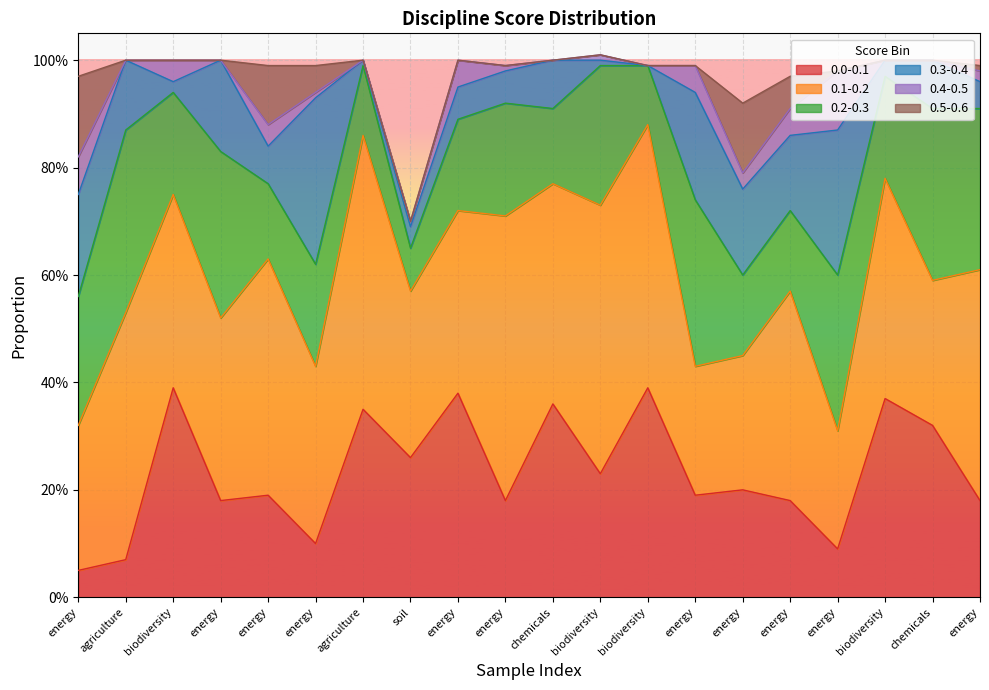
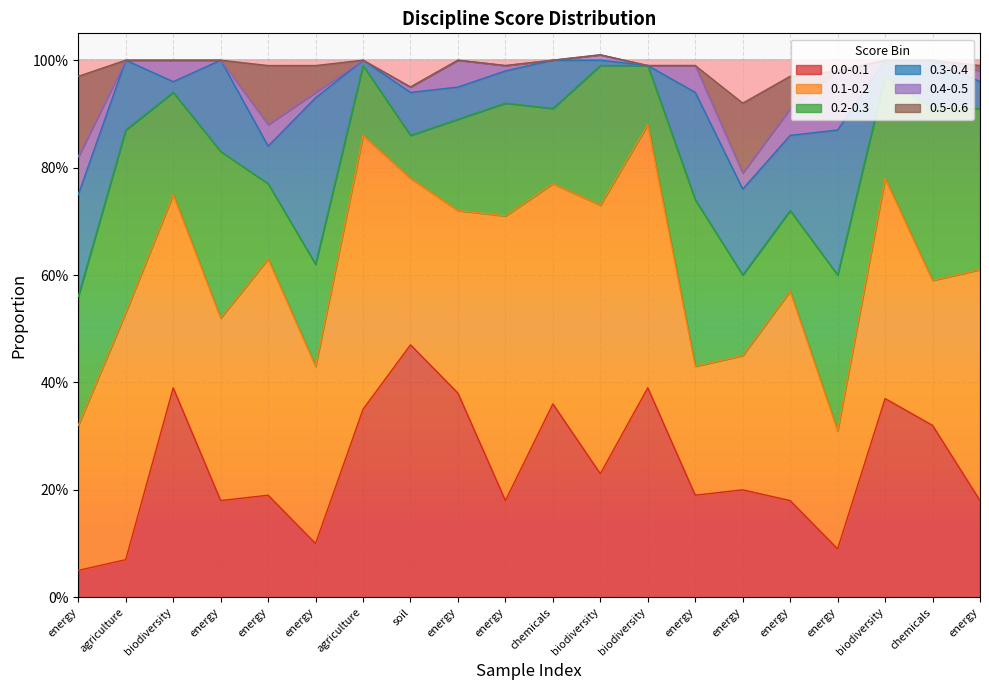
0.0-0.1, soil: 26% -> 47%
0.3-0.4, soil: 4% -> 8%
